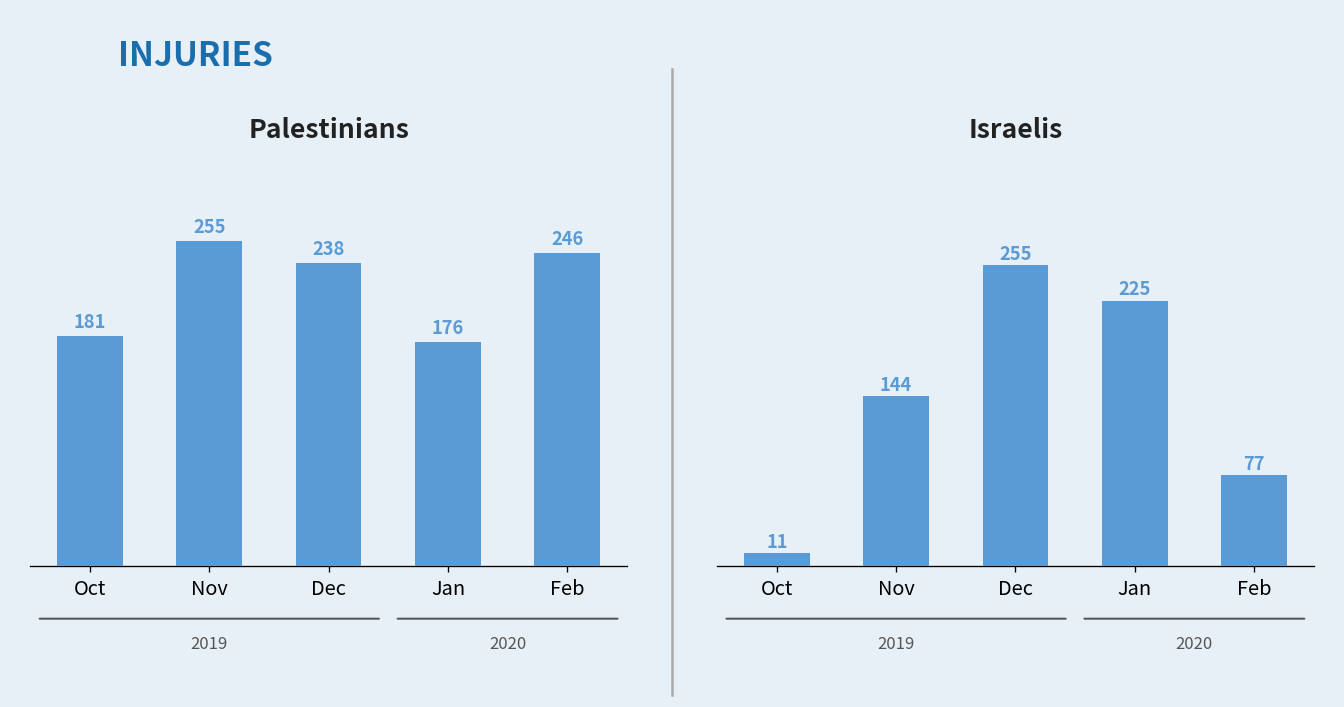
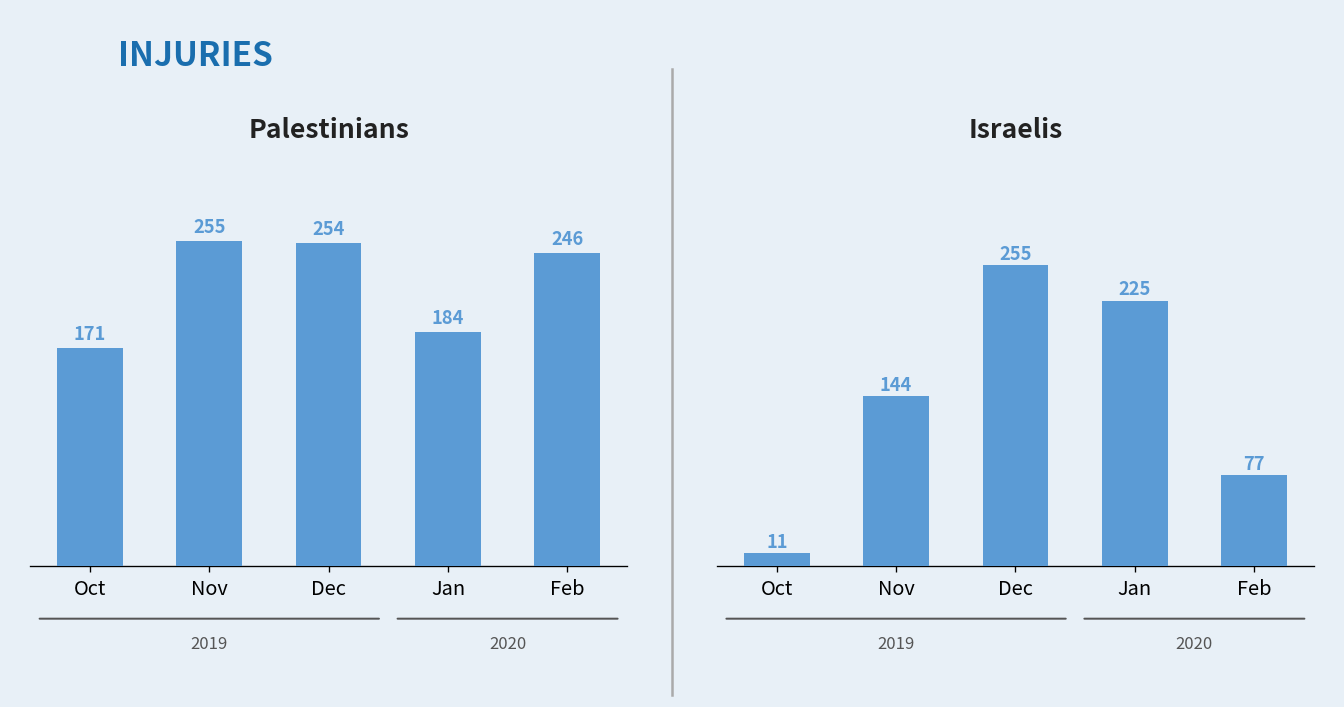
Palestinians, Oct: 181 -> 171
Palestinians, Dec: 238 -> 254
Palestinians, Jan: 176 -> 184
